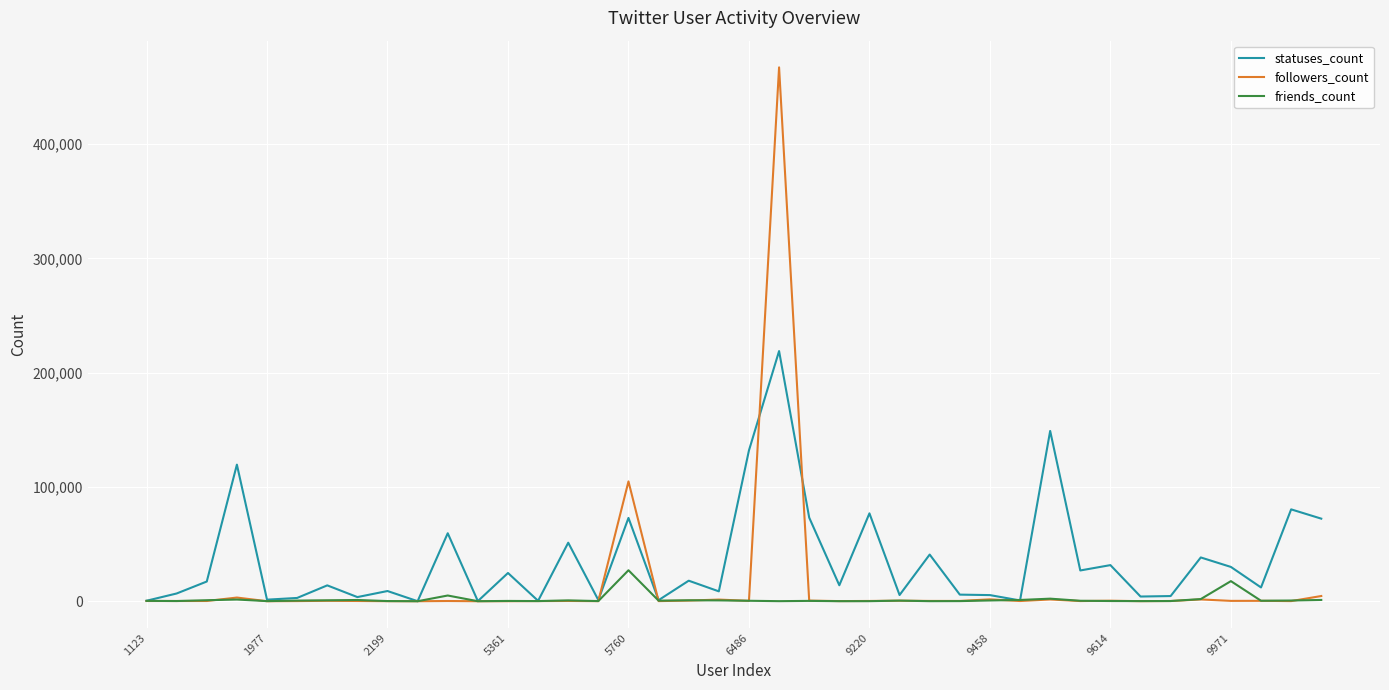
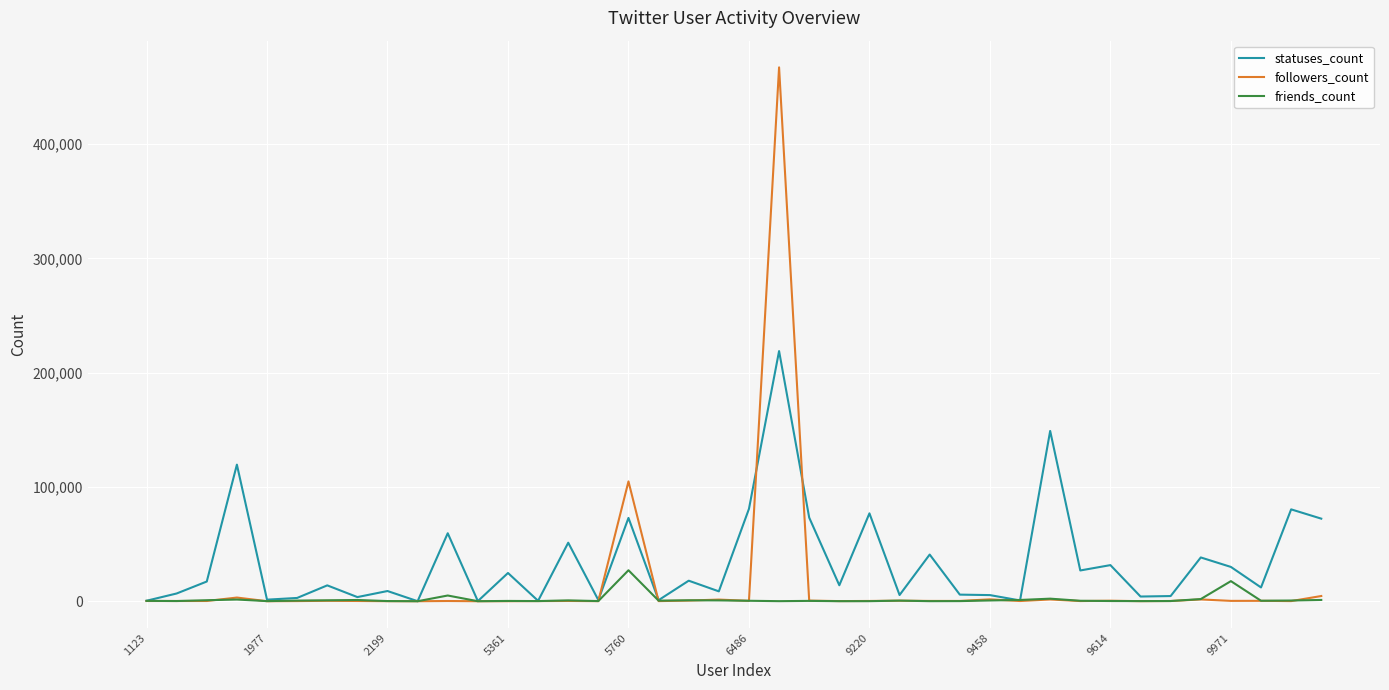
statuses_count, 6486: 132,000 -> 81,000
